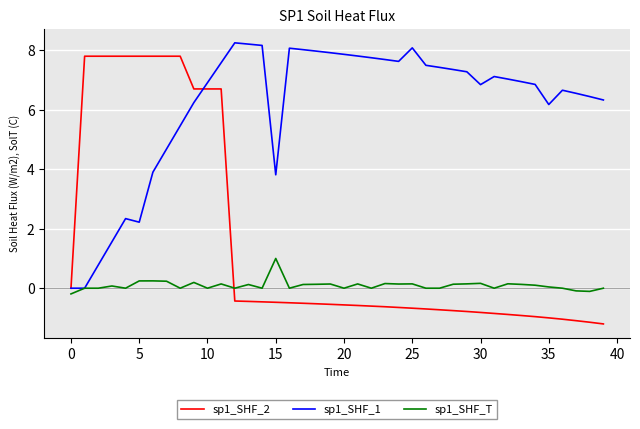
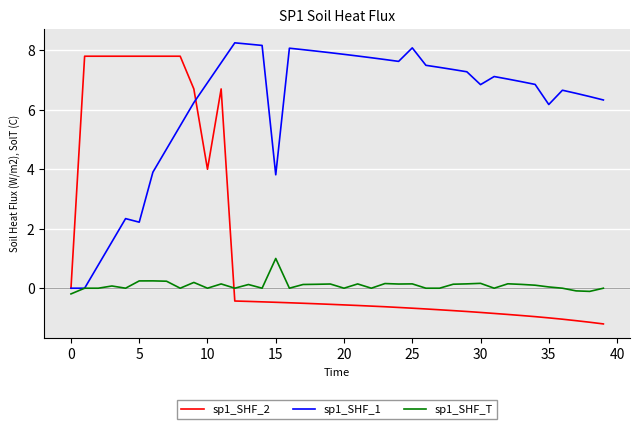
sp1_SHF_2, 10: 6.7 -> 4.0
